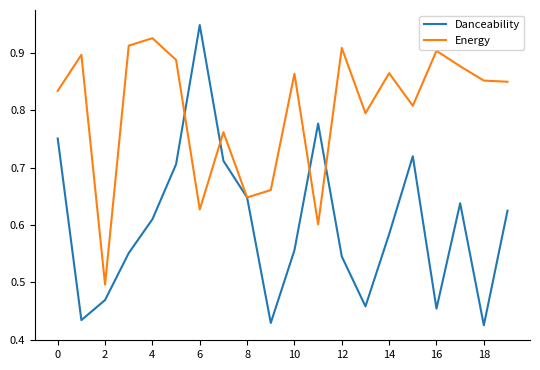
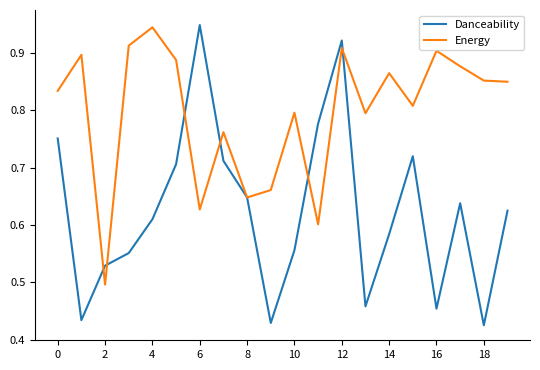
Danceability, 2: 0.47 -> 0.53
Energy, 4: 0.93 -> 0.95
Energy, 10: 0.86 -> 0.80
Danceability, 12: 0.55 -> 0.92
